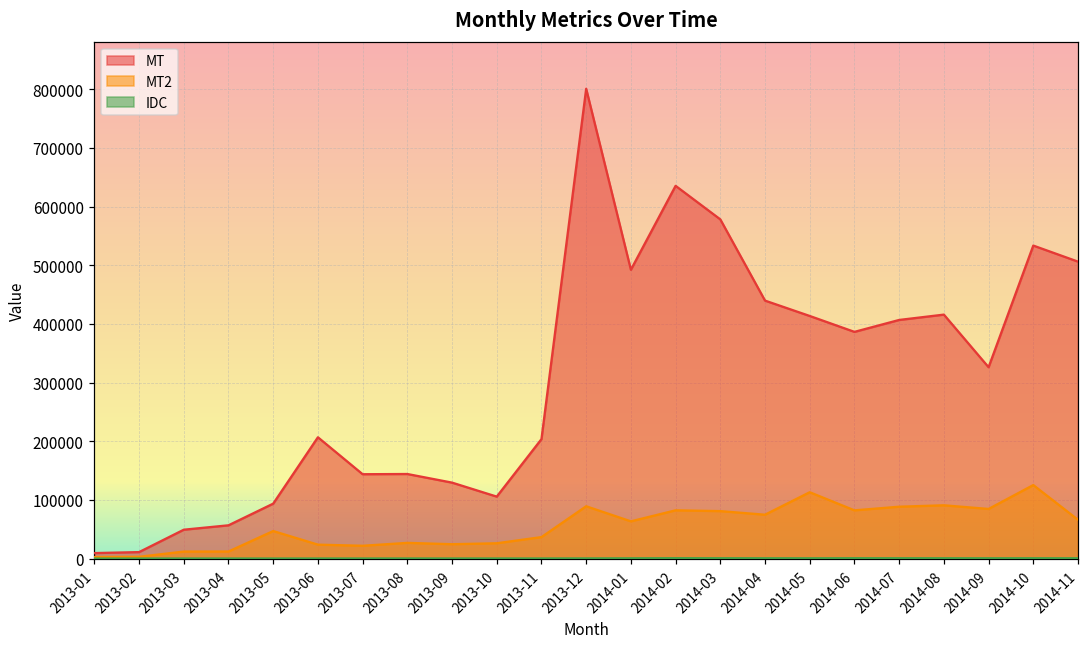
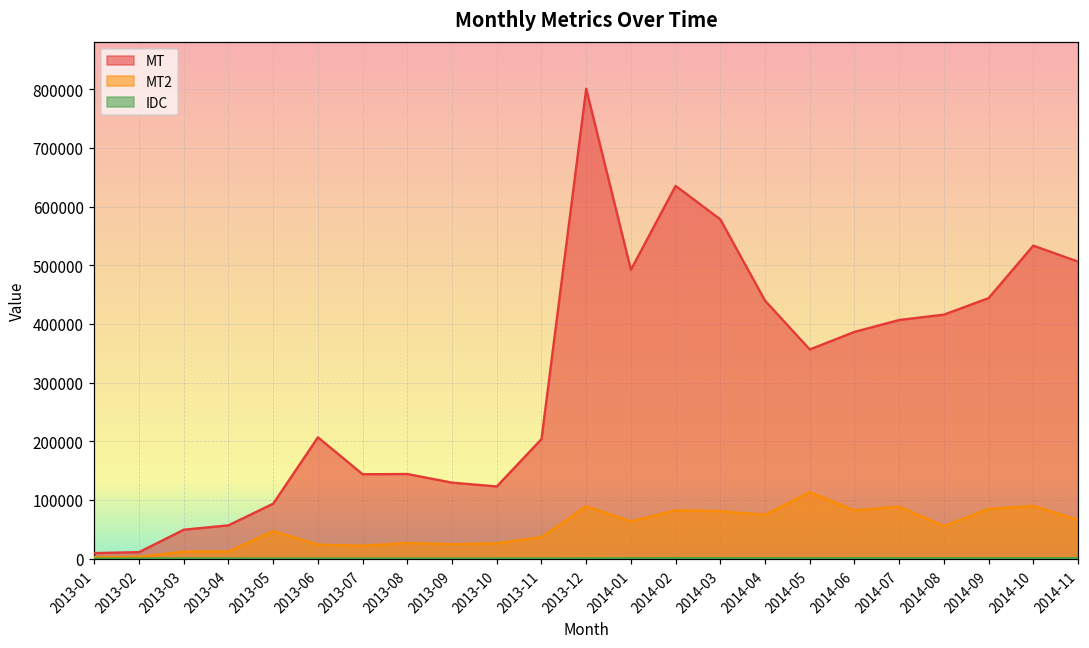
MT, 2013-10: 110000 -> 120000
MT, 2014-05: 410000 -> 360000
MT2, 2014-08: 90000 -> 60000
MT, 2014-09: 330000 -> 440000
MT2, 2014-10: 130000 -> 90000
